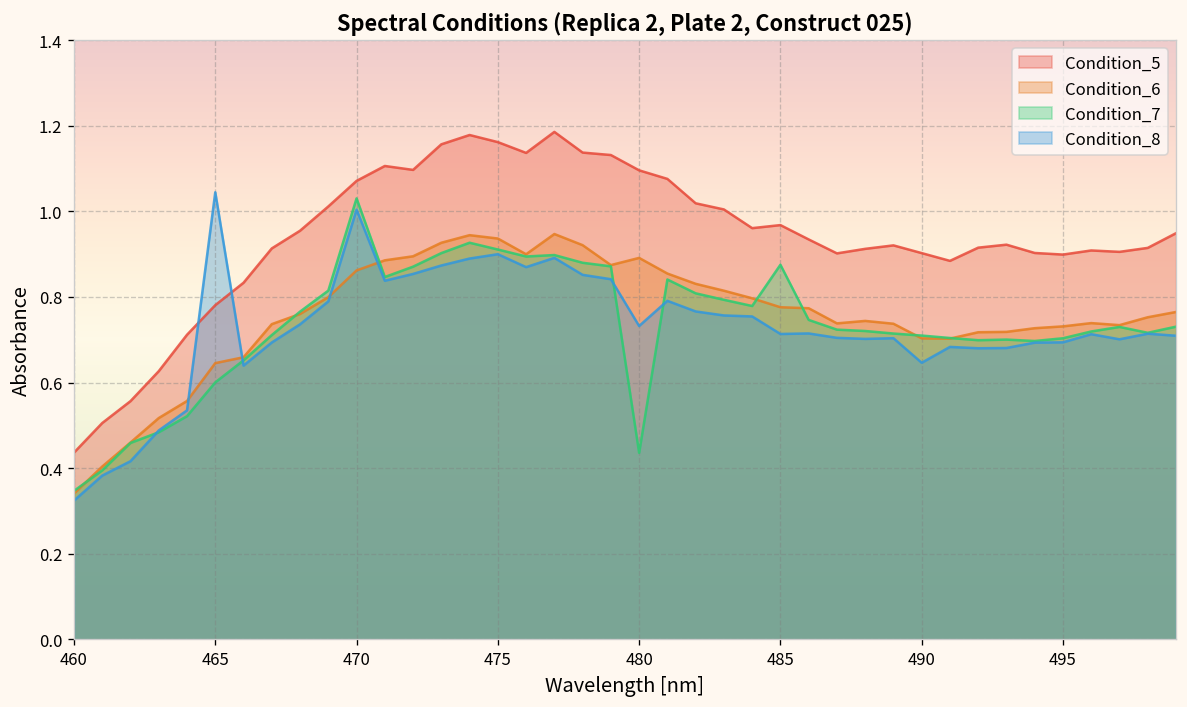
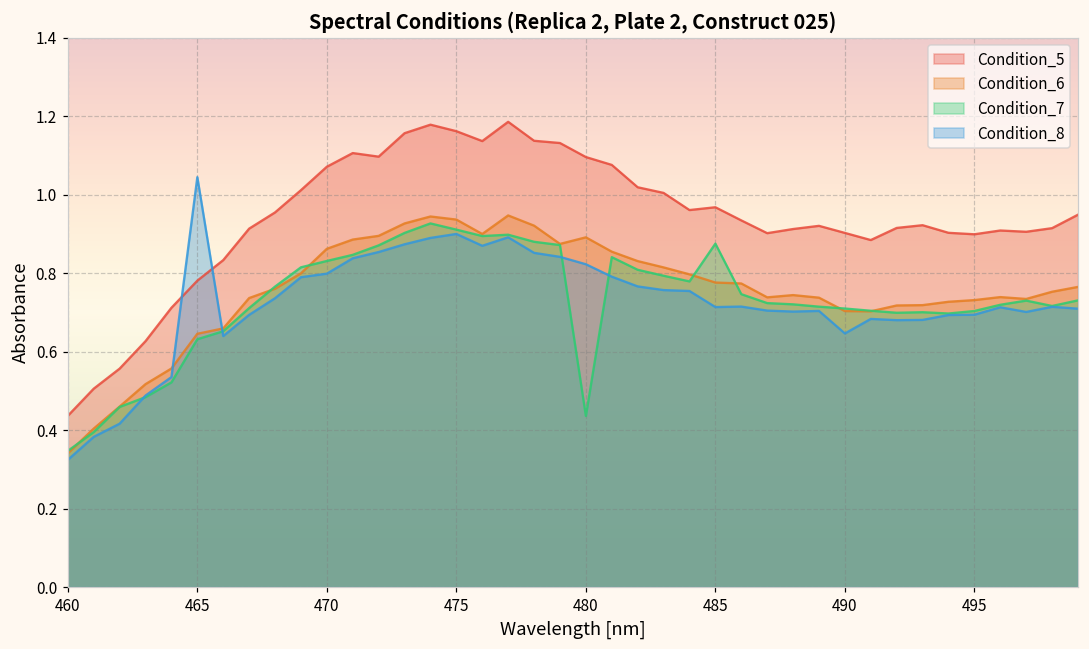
Condition_7, 465: 0.60 -> 0.63
Condition_7, 470: 1.03 -> 0.83
Condition_8, 470: 1.00 -> 0.80
Condition_8, 480: 0.73 -> 0.82
